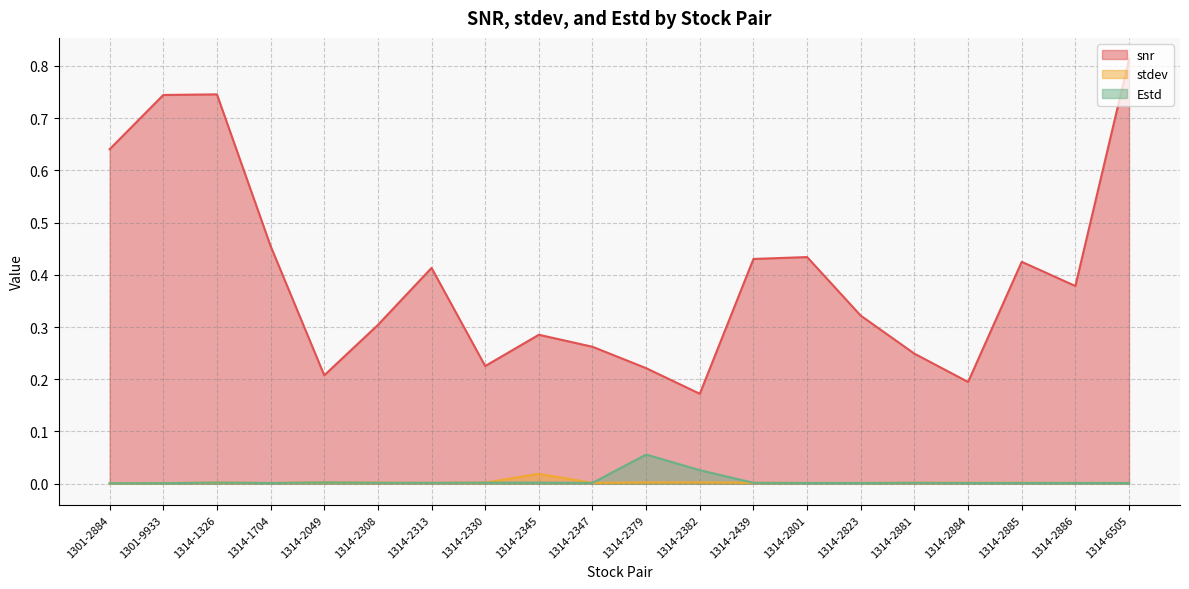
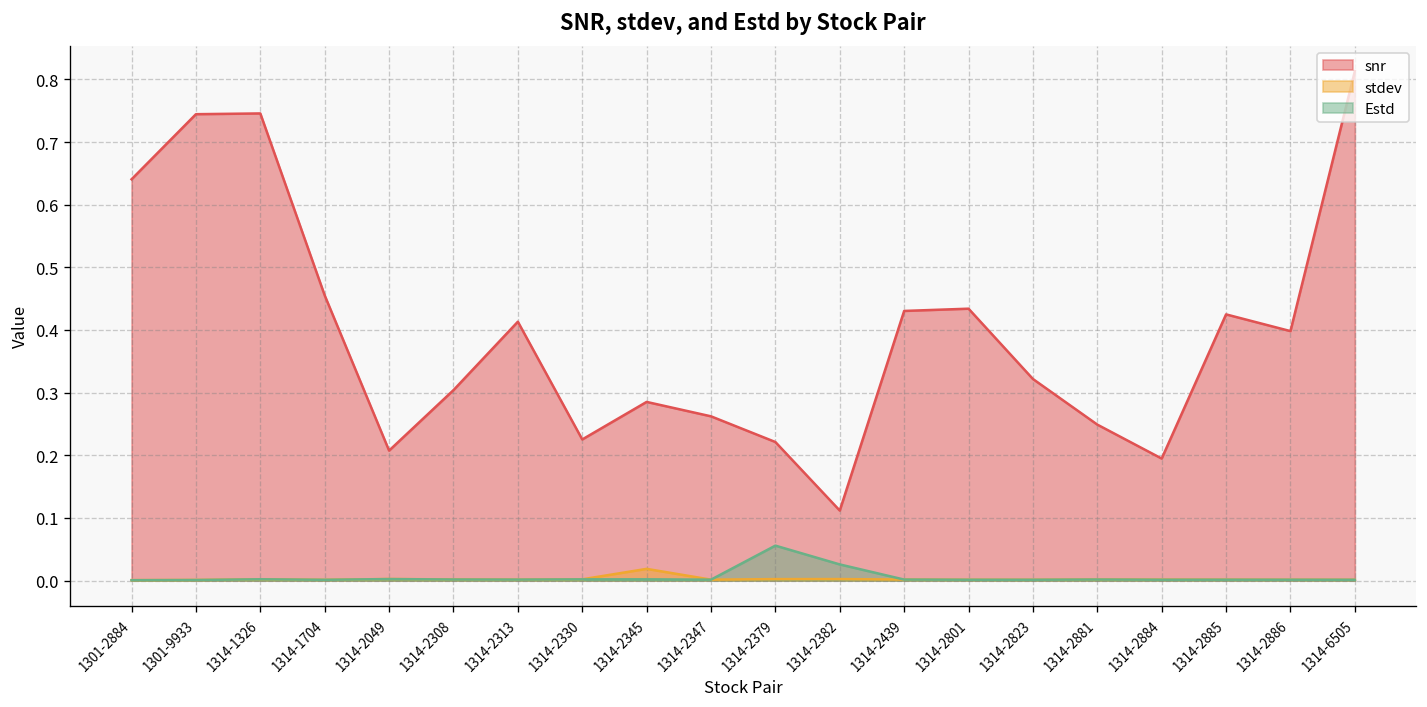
snr, 1314-2382: 0.17 -> 0.11
snr, 1314-2886: 0.38 -> 0.40
